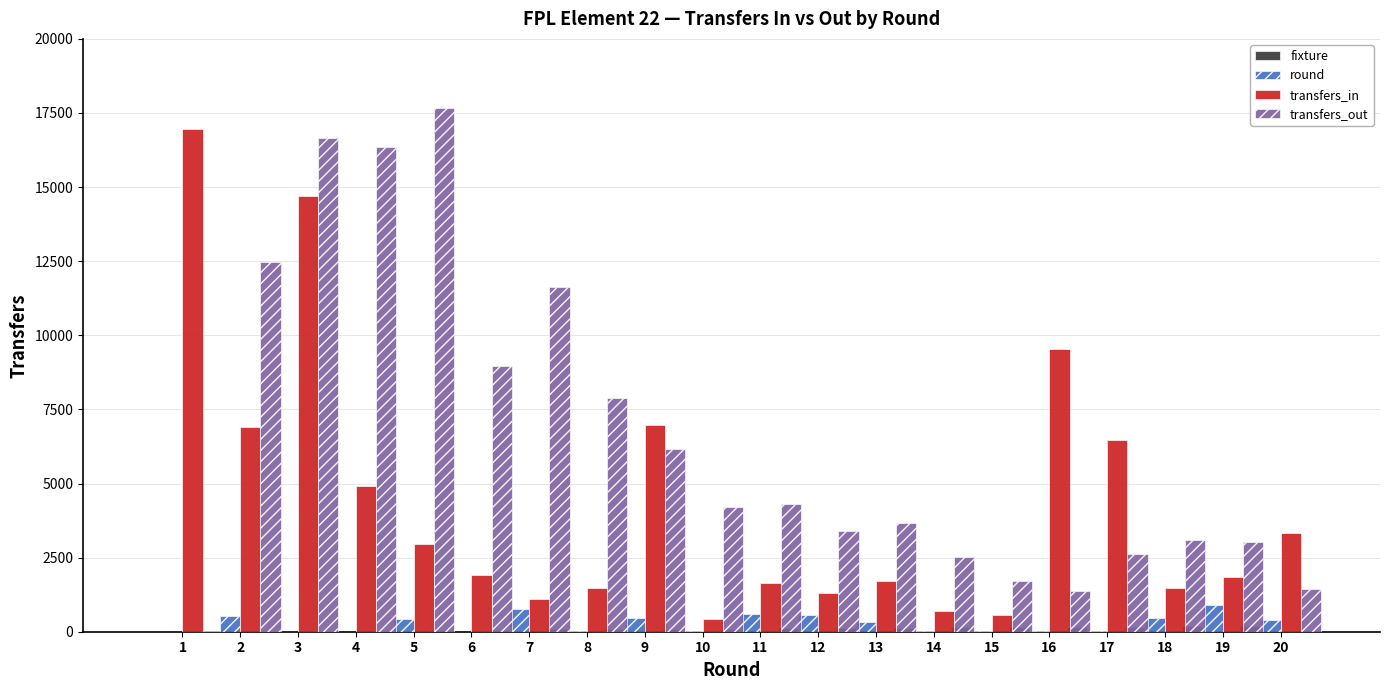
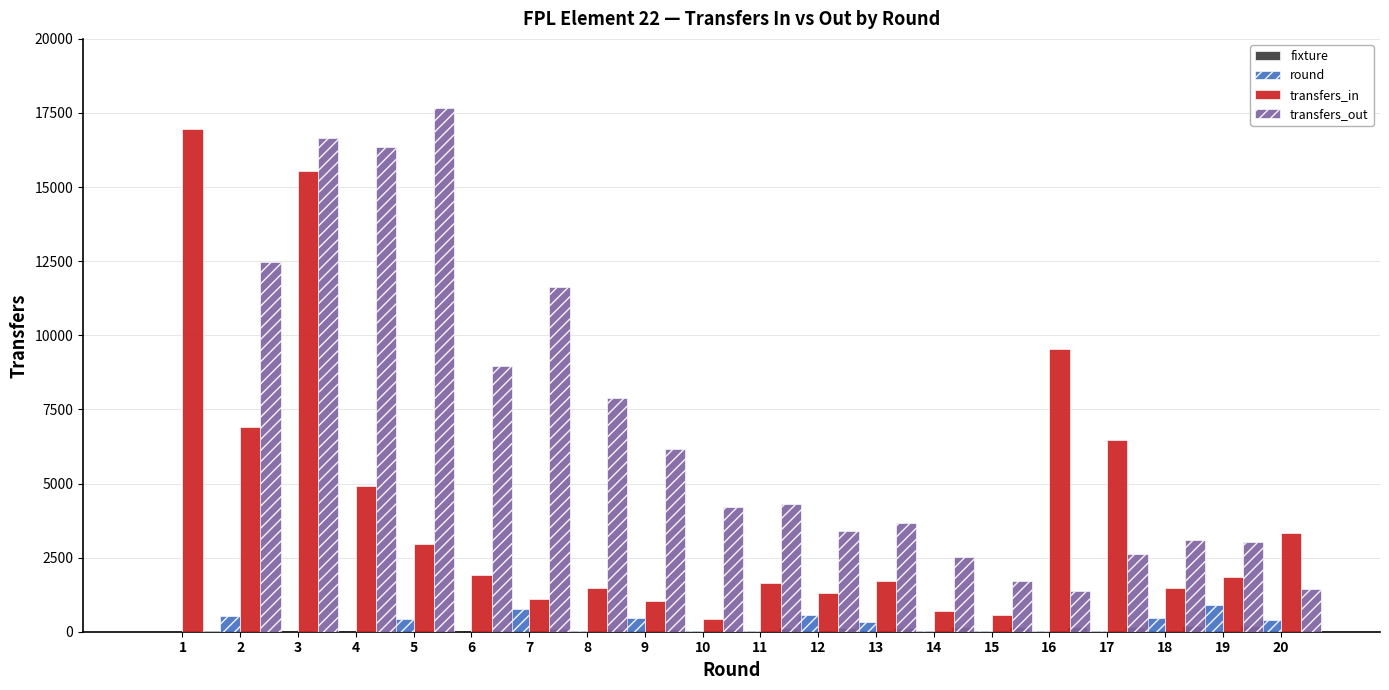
transfers_in, 3: 14700 -> 15600
transfers_in, 9: 7000 -> 1000
round, 11: 600 -> 0
